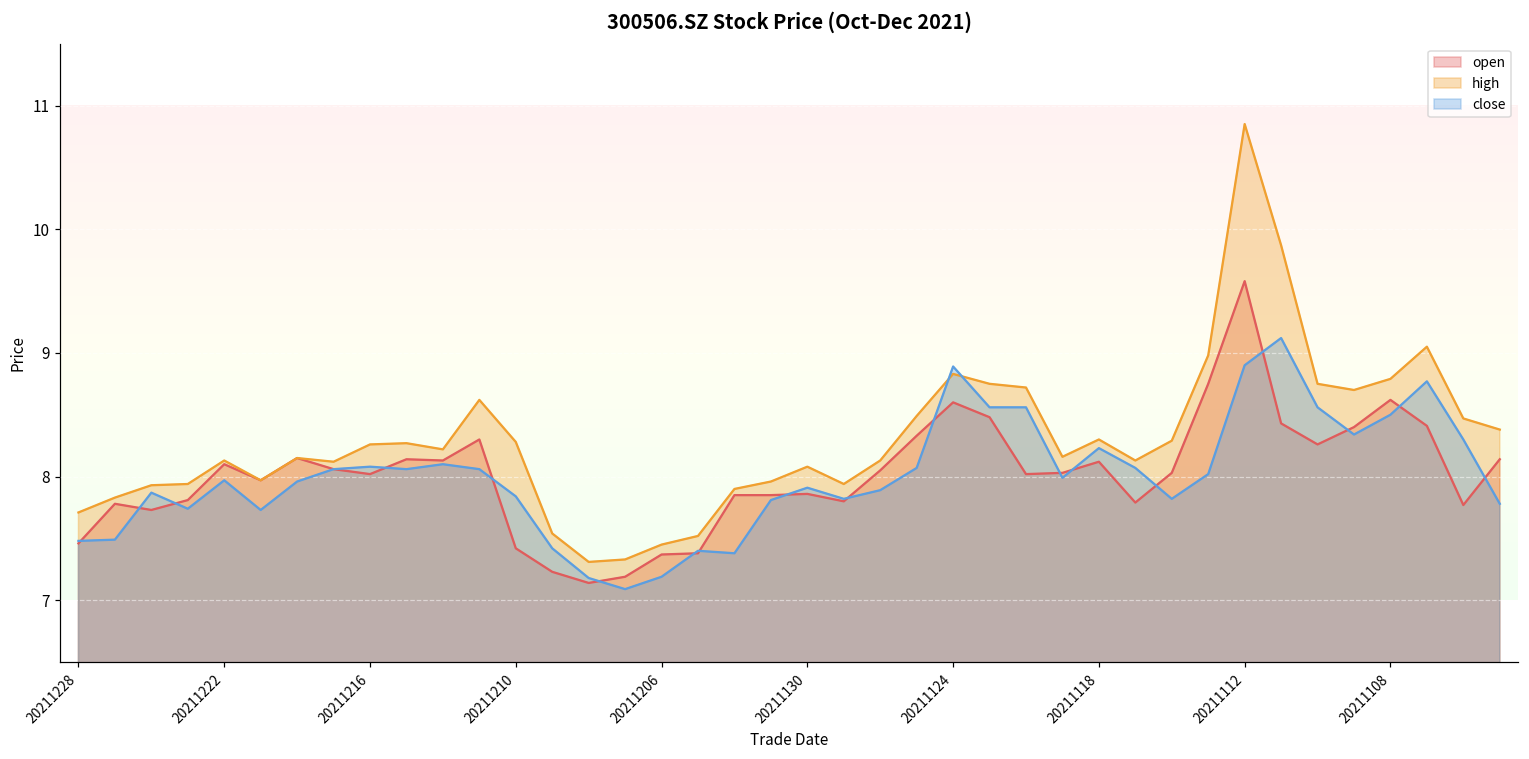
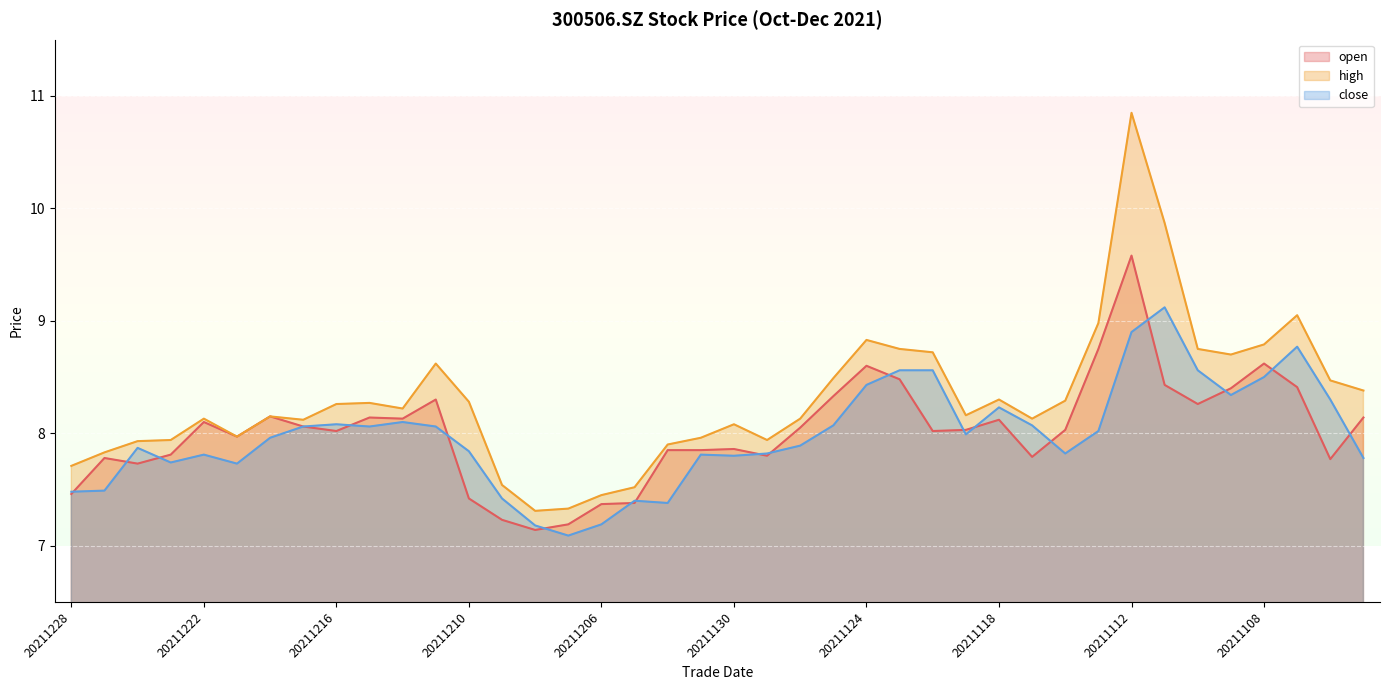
close, 20211222: 7.97 -> 7.81
close, 20211130: 7.91 -> 7.80
close, 20211124: 8.89 -> 8.43
